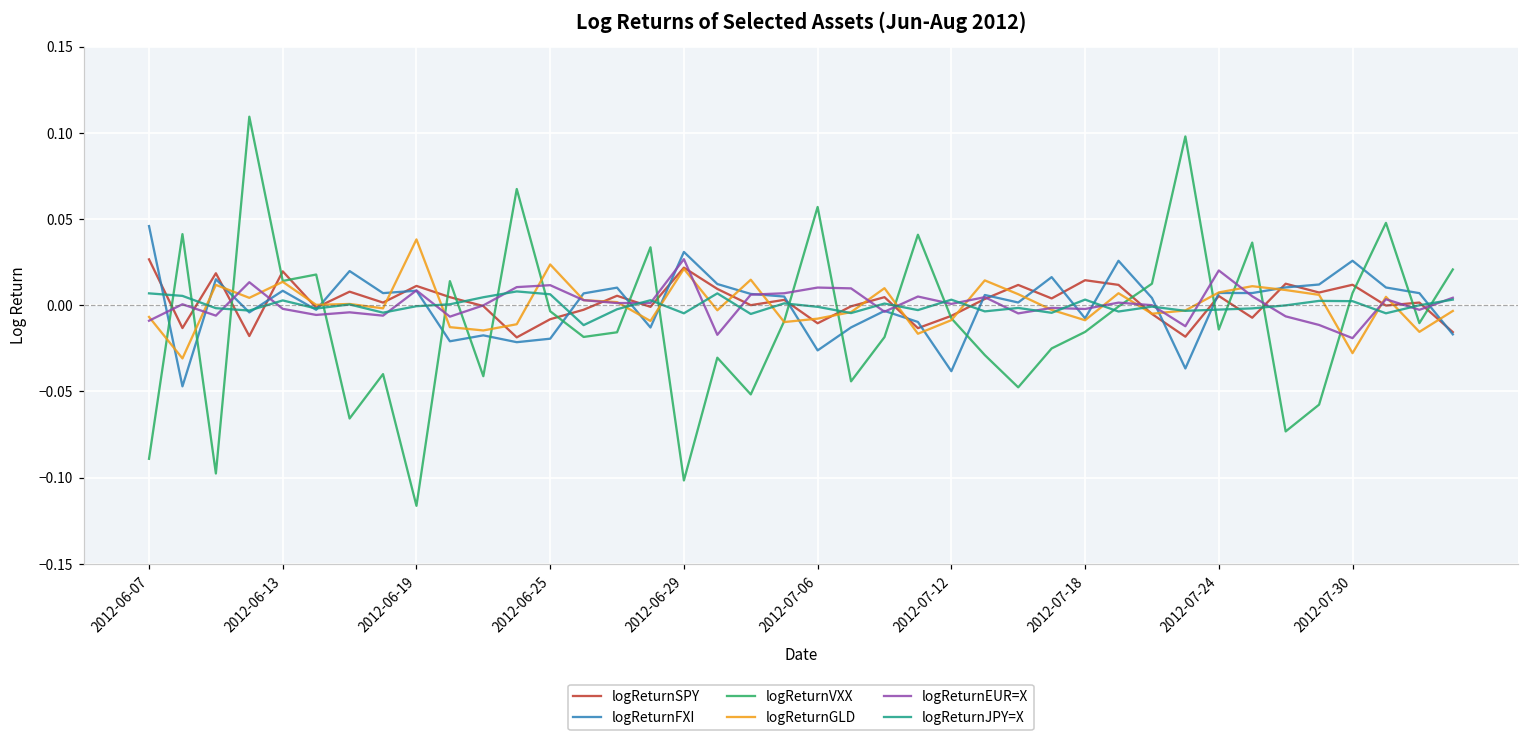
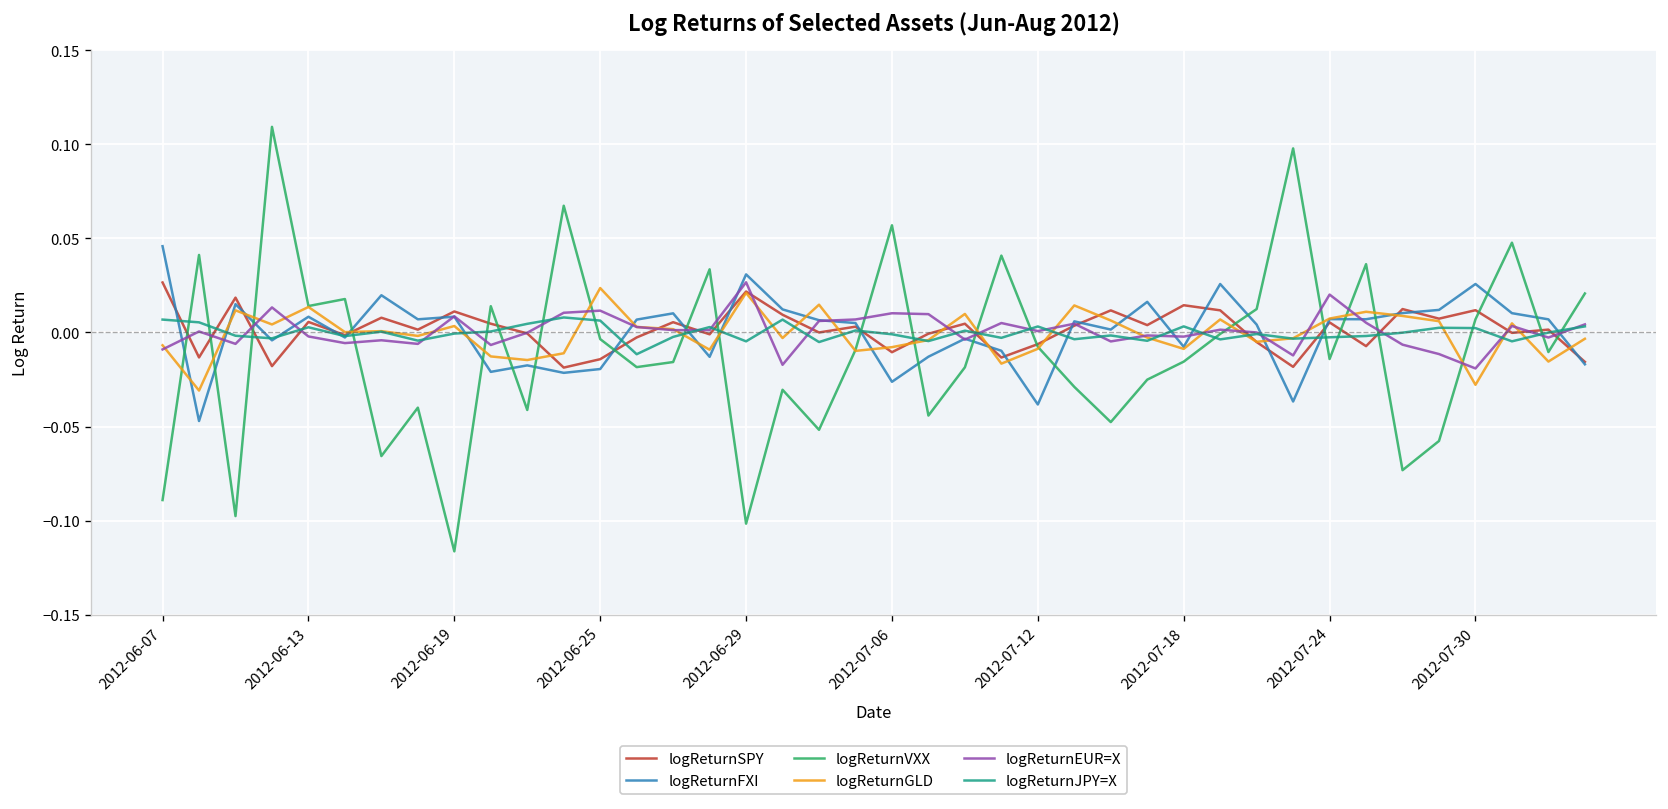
logReturnSPY, 2012-06-13: 0.020 -> 0.006
logReturnGLD, 2012-06-19: 0.038 -> 0.003
logReturnSPY, 2012-06-25: -0.008 -> -0.014
